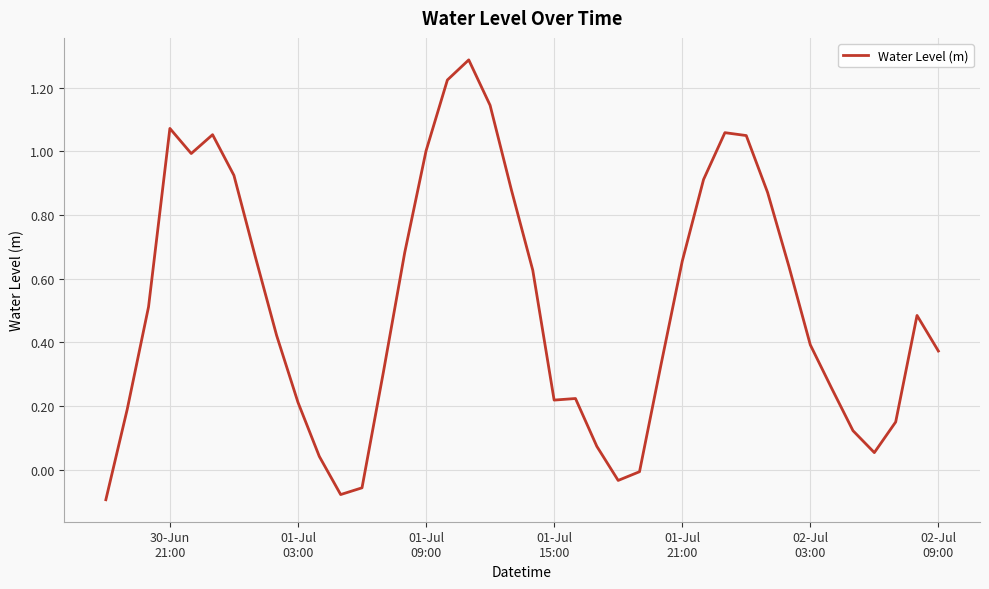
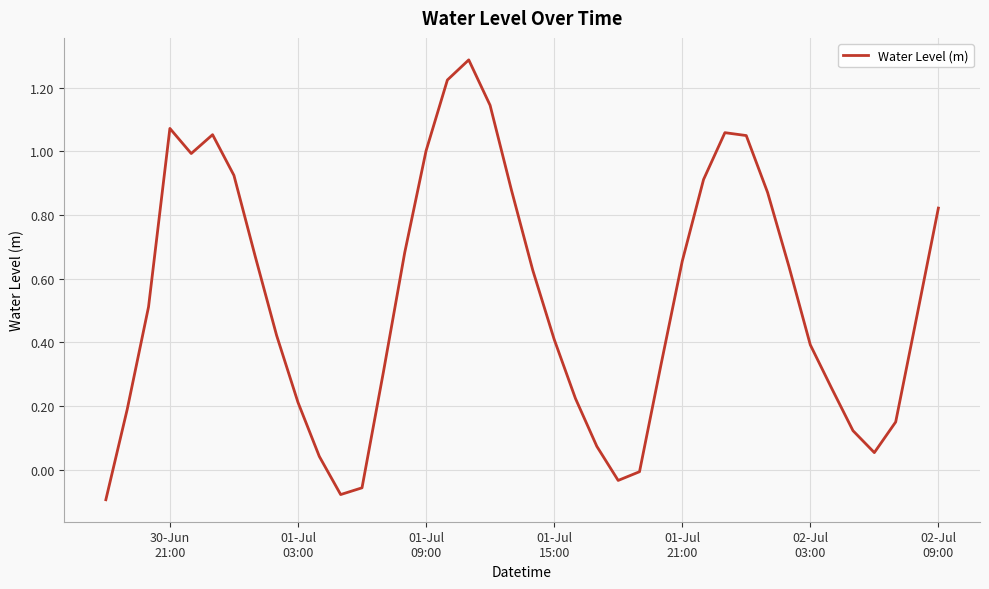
01-Jul 15:00: 0.22 -> 0.41
02-Jul 09:00: 0.37 -> 0.82
